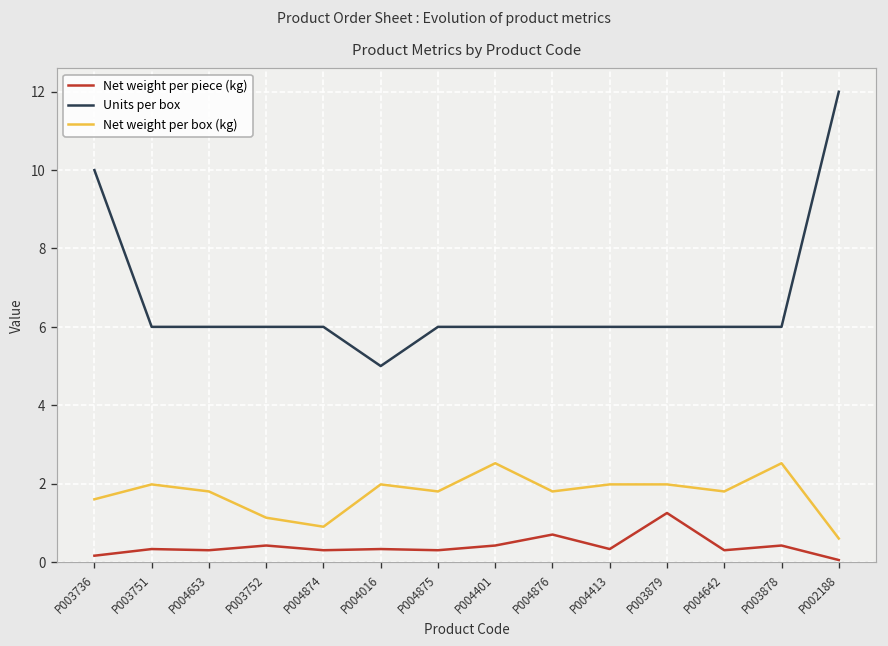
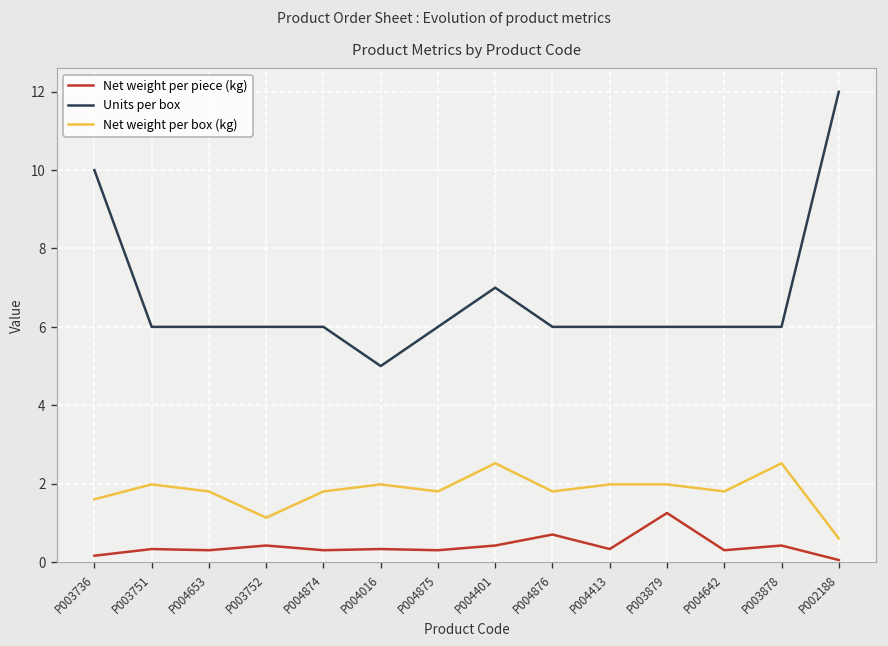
Net weight per box (kg), P004874: 0.9 -> 1.8
Units per box, P004401: 6 -> 7
